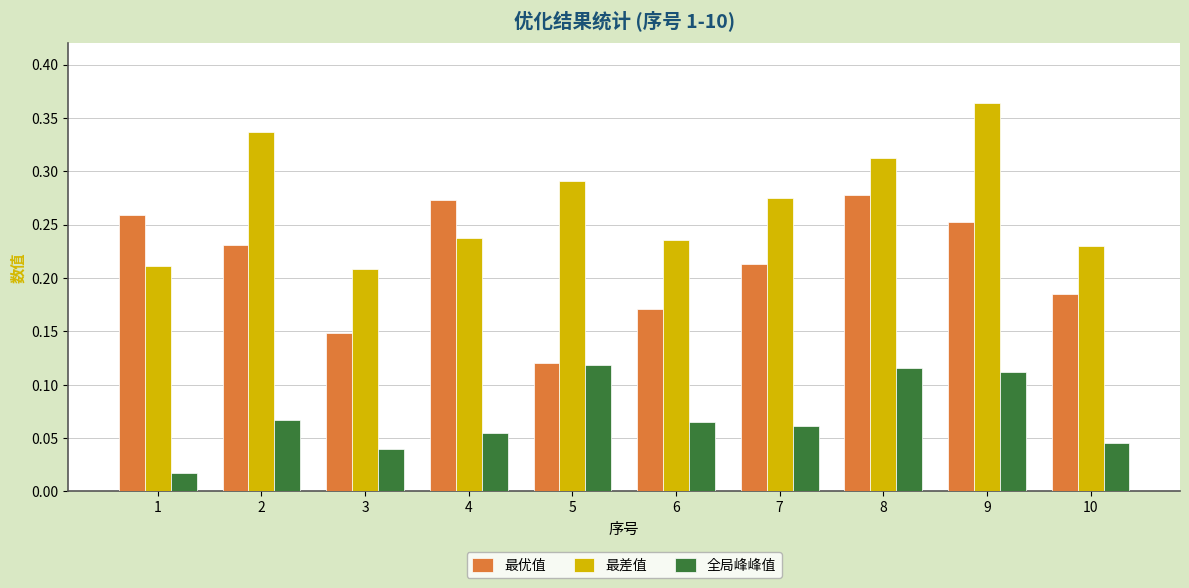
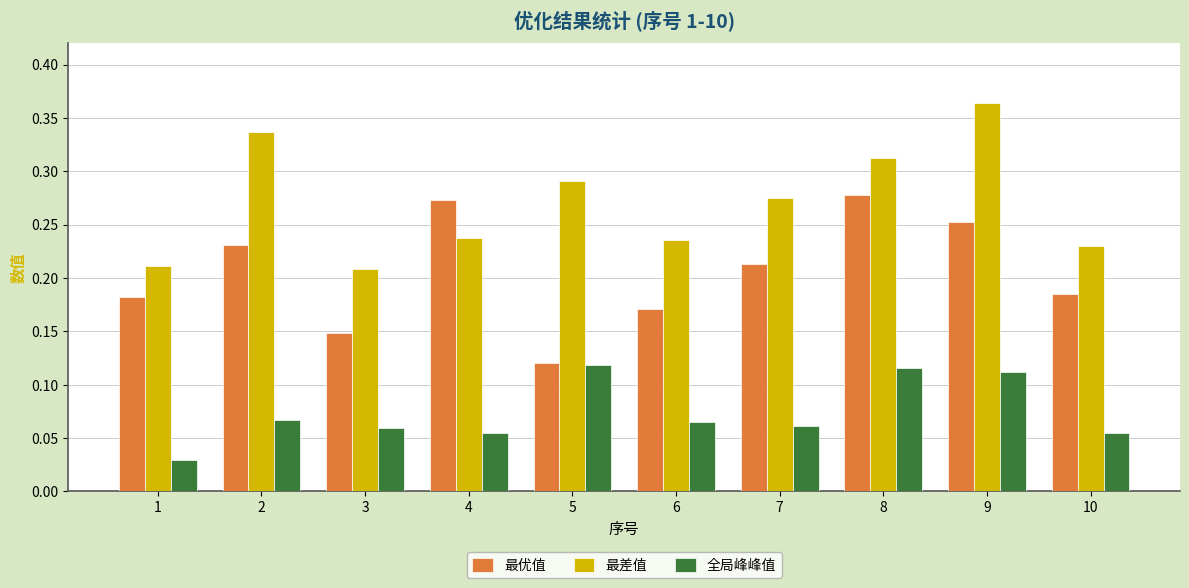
最优值, 1: 0.259 -> 0.183
全局峰峰值, 1: 0.017 -> 0.029
全局峰峰值, 3: 0.040 -> 0.059
全局峰峰值, 10: 0.045 -> 0.054
